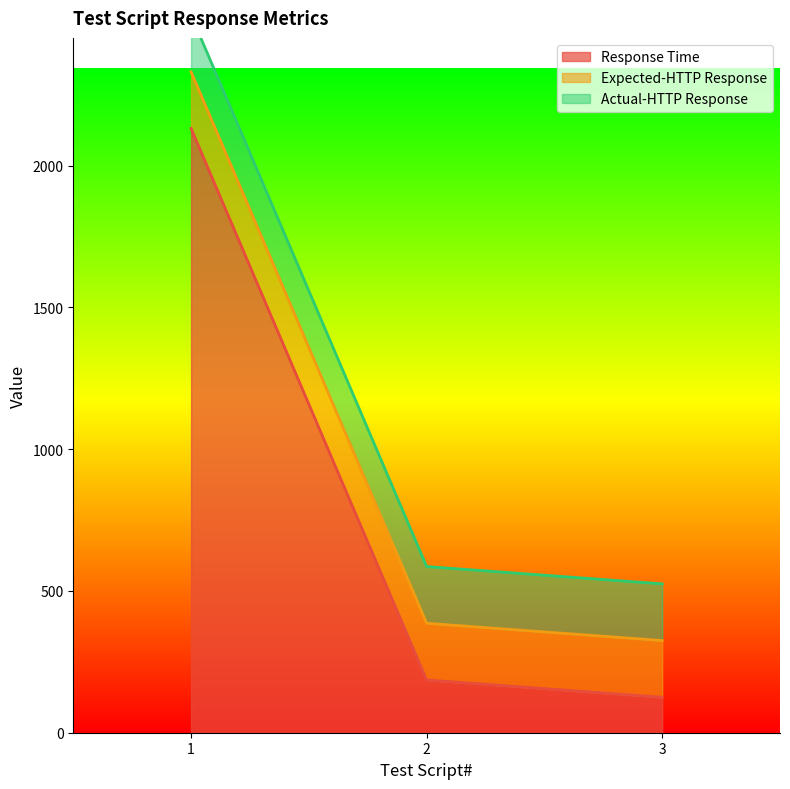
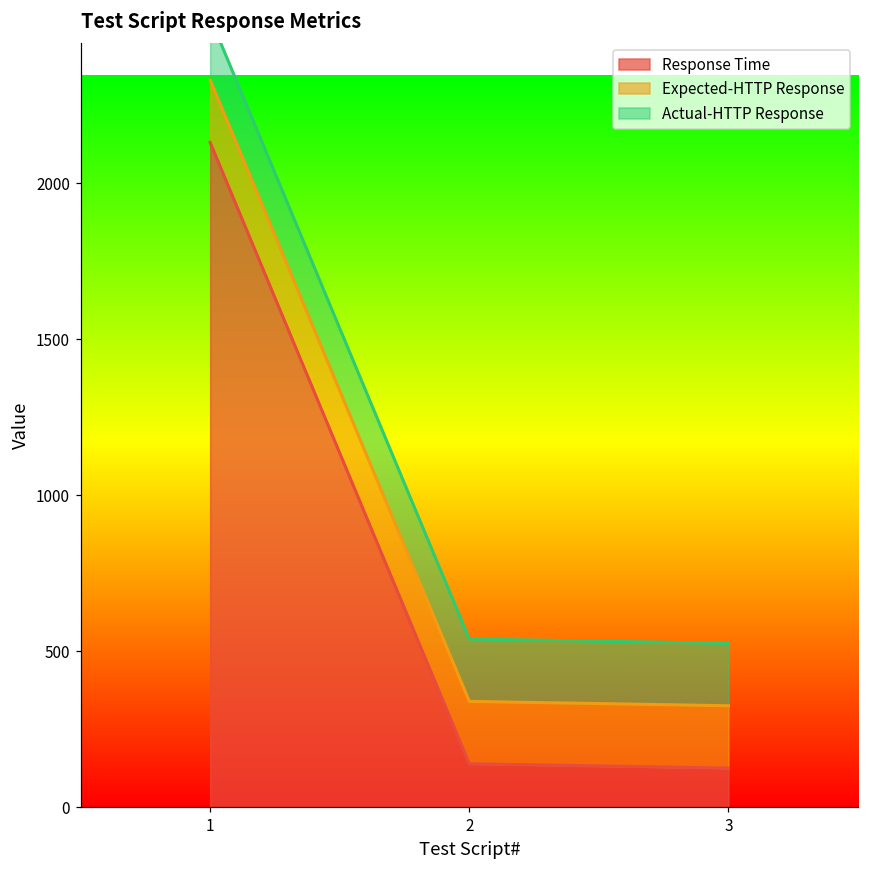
Response Time, 2: 190 -> 140
